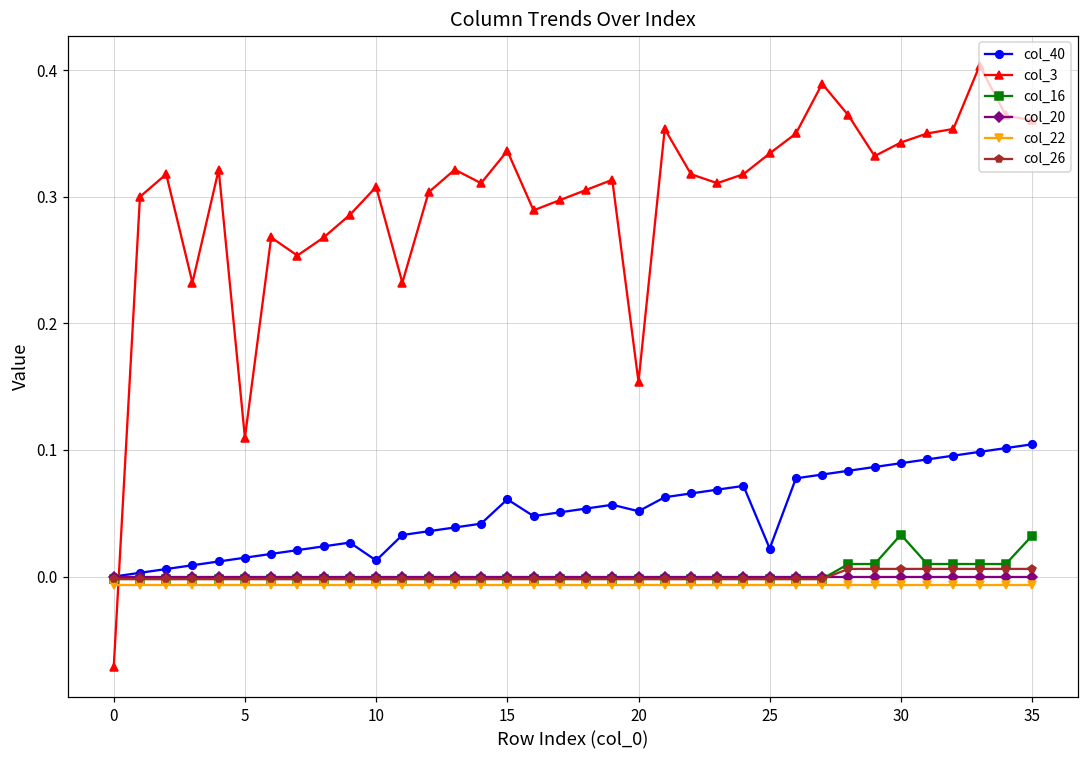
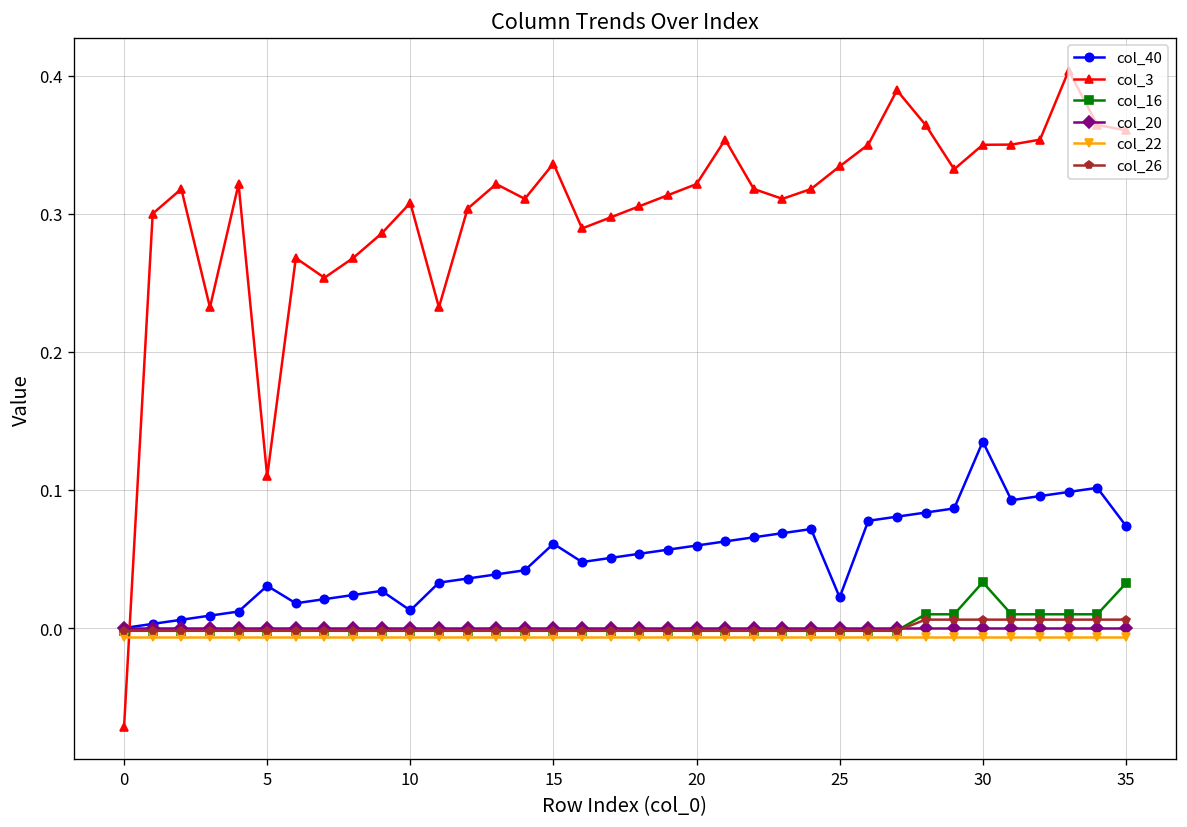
col_40, 5: 0.015 -> 0.031
col_40, 20: 0.052 -> 0.060
col_3, 20: 0.154 -> 0.321
col_40, 30: 0.090 -> 0.135
col_3, 30: 0.343 -> 0.350
col_40, 35: 0.104 -> 0.074
